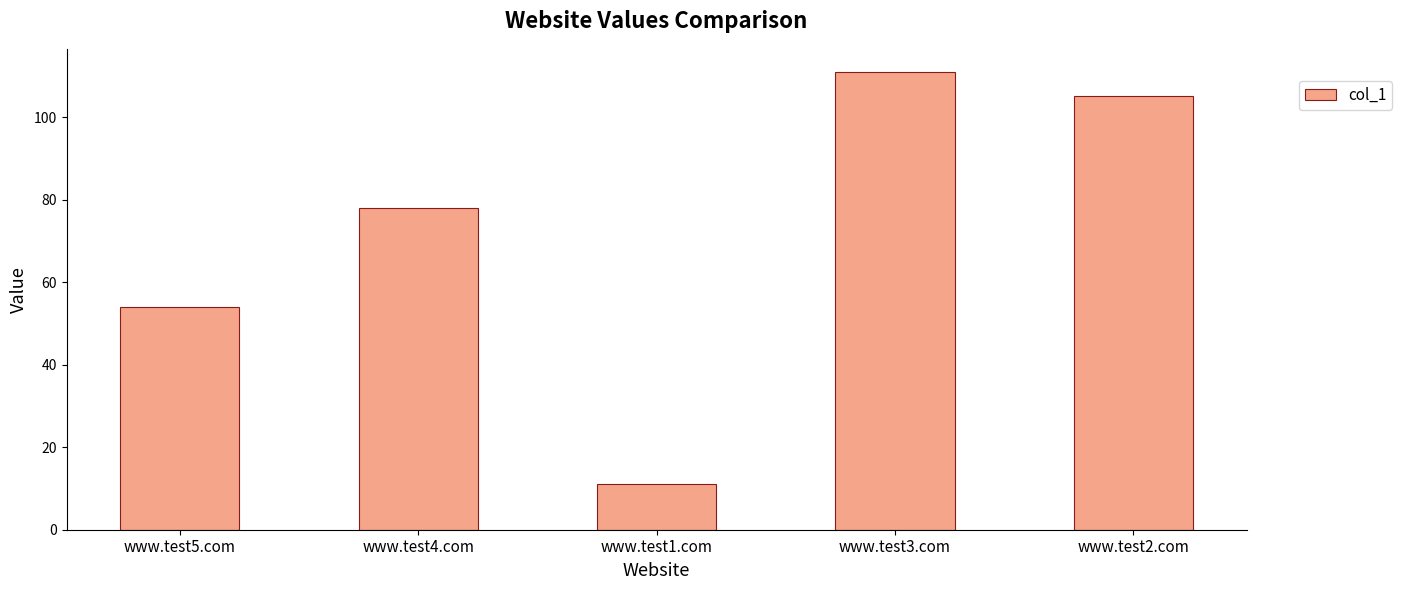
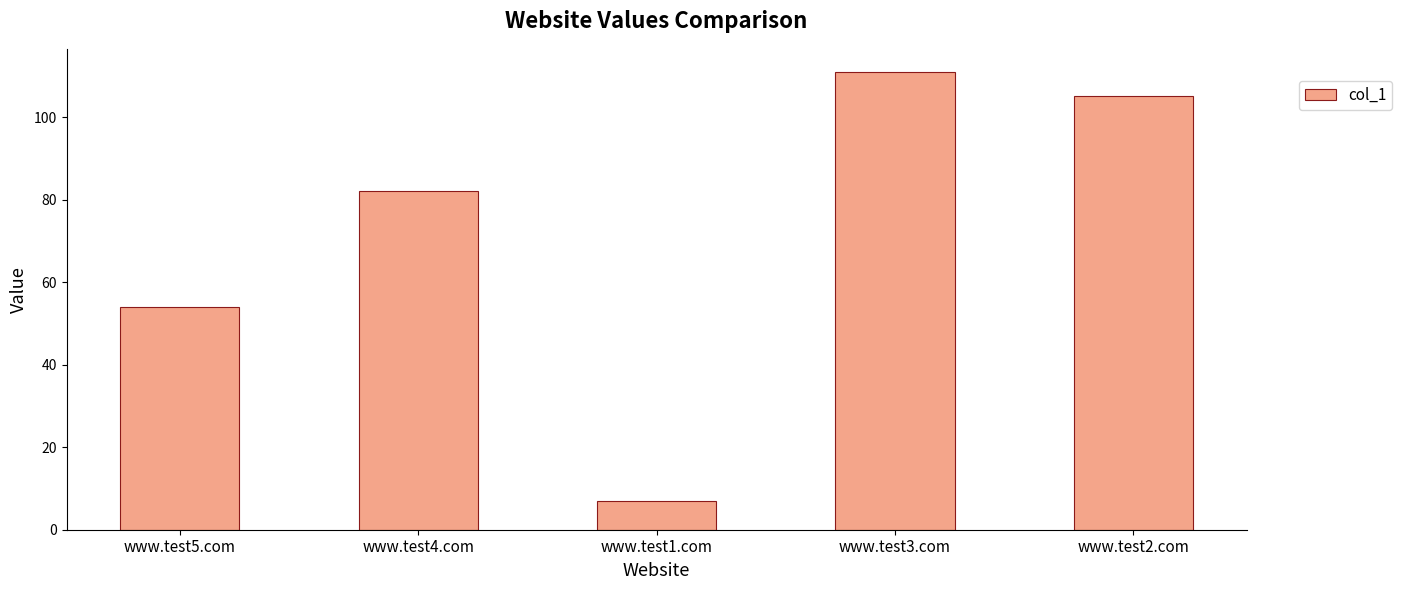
www.test4.com: 78 -> 82
www.test1.com: 11 -> 7
